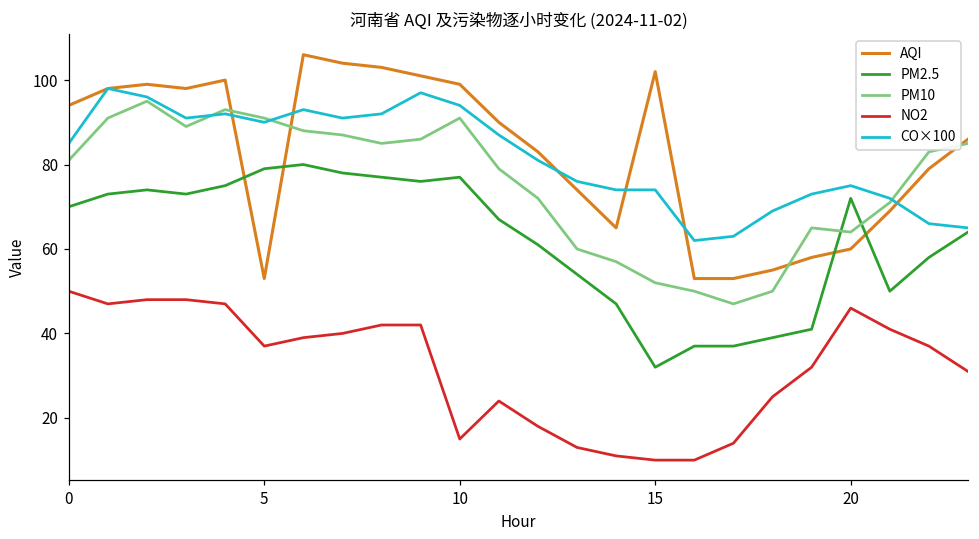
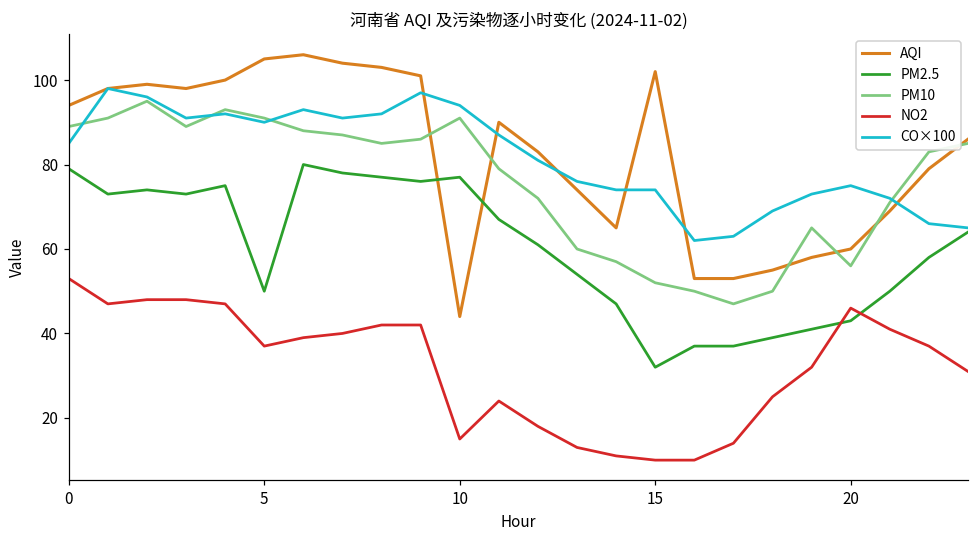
PM2.5, 0: 70 -> 79
PM10, 0: 81 -> 89
NO2, 0: 50 -> 53
AQI, 5: 53 -> 105
PM2.5, 5: 79 -> 50
AQI, 10: 99 -> 44
PM2.5, 20: 72 -> 43
PM10, 20: 64 -> 56
